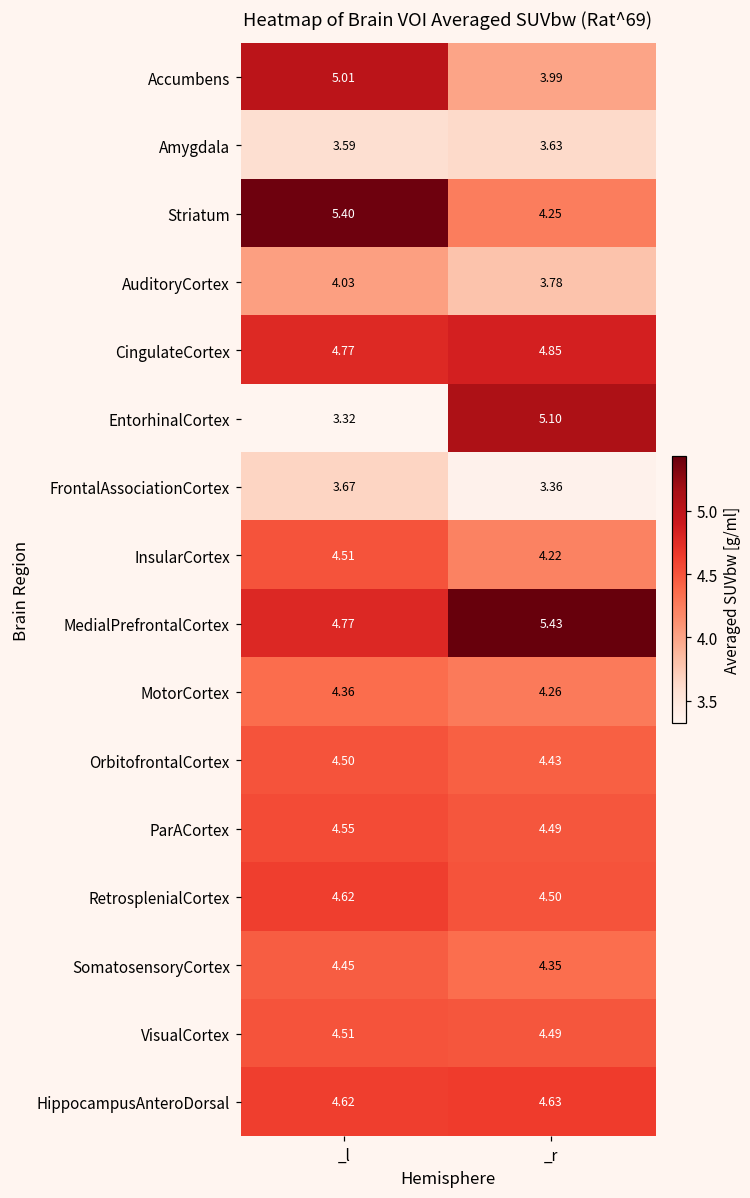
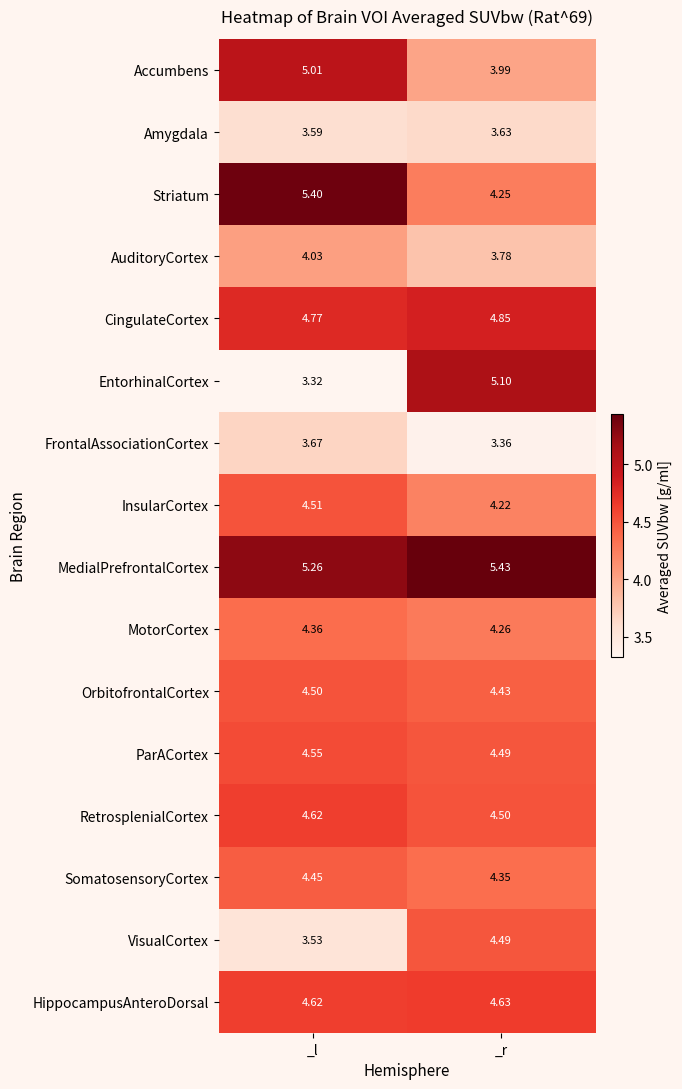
MedialPrefrontalCortex, _l: 4.77 -> 5.26
VisualCortex, _l: 4.51 -> 3.53
